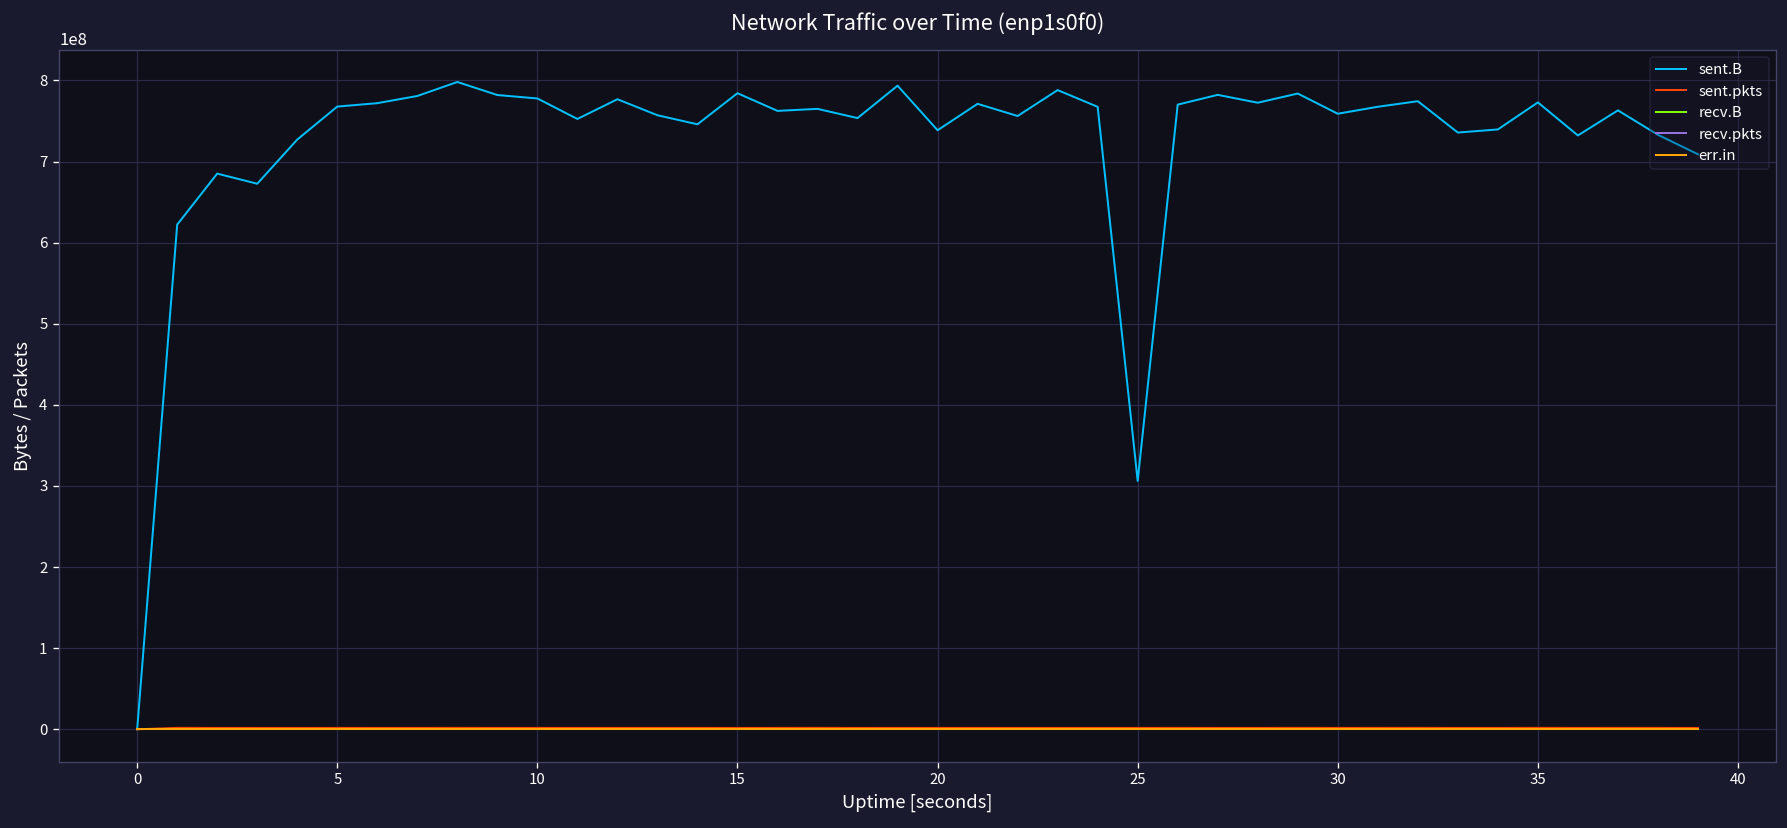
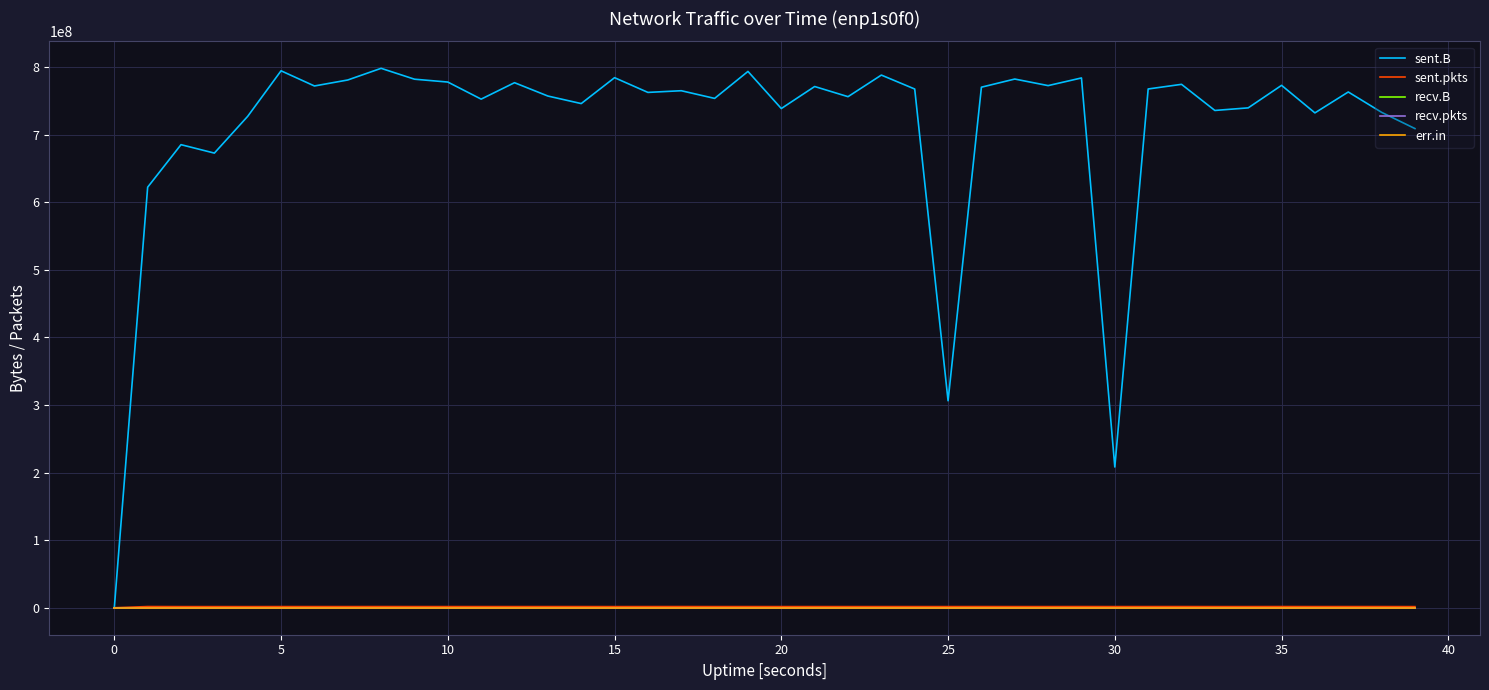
sent.B, 5: 770000000 -> 790000000
sent.B, 30: 760000000 -> 210000000
